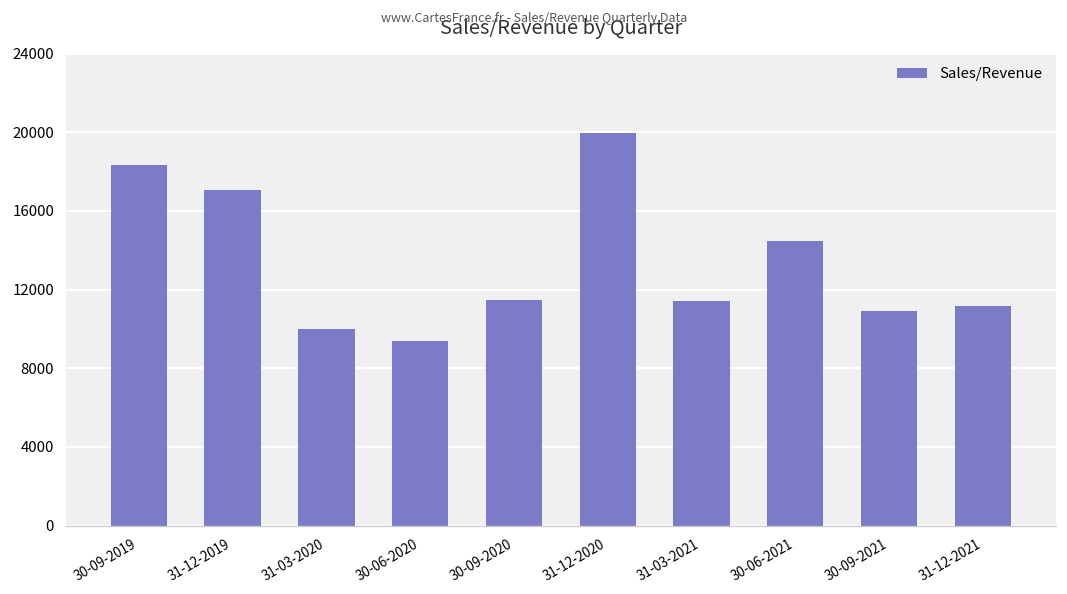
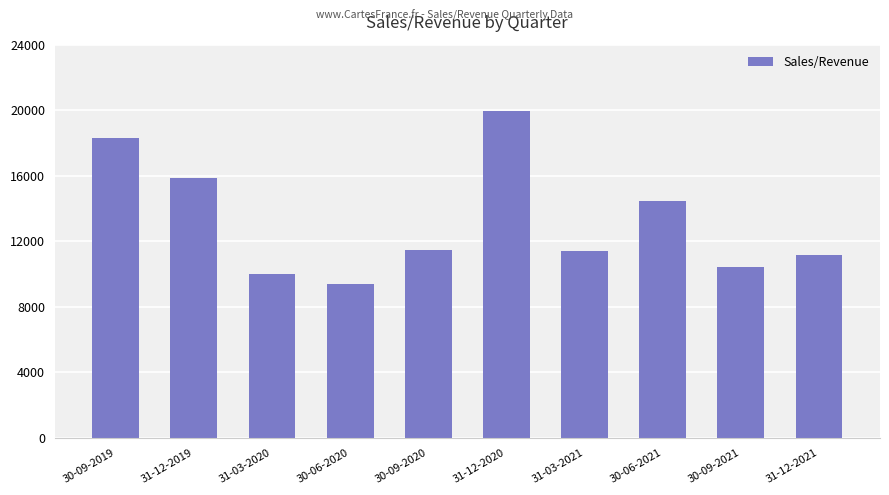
31-12-2019: 17000 -> 15800
30-09-2021: 10900 -> 10400
